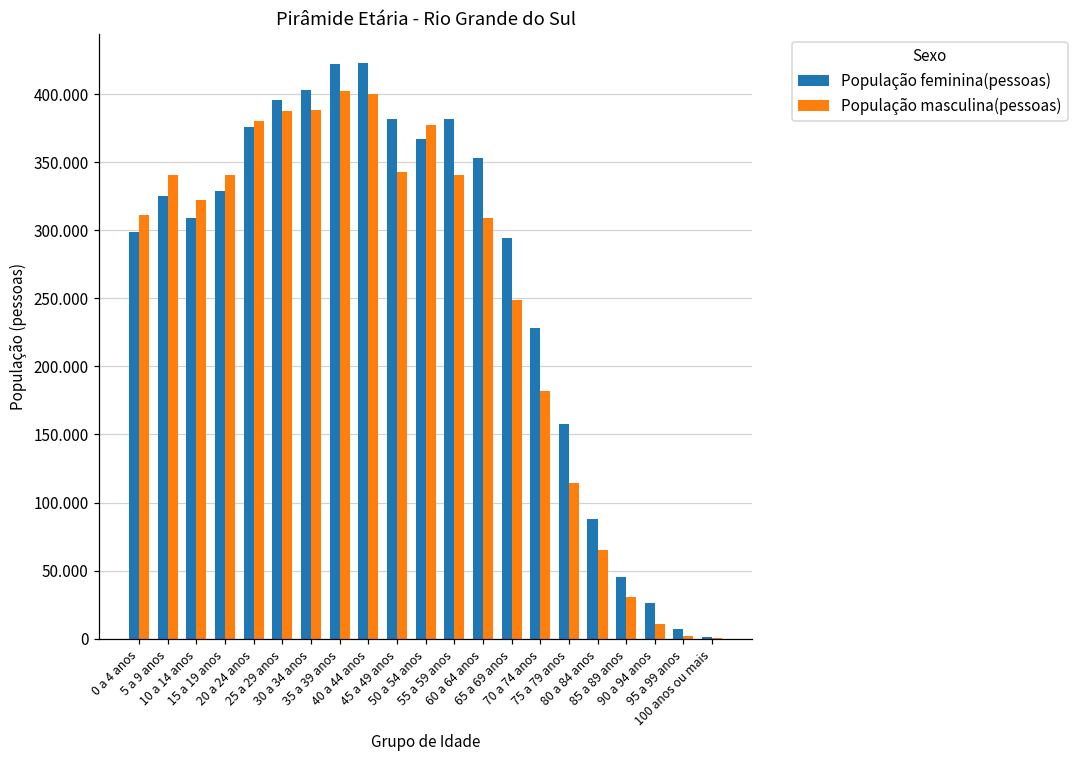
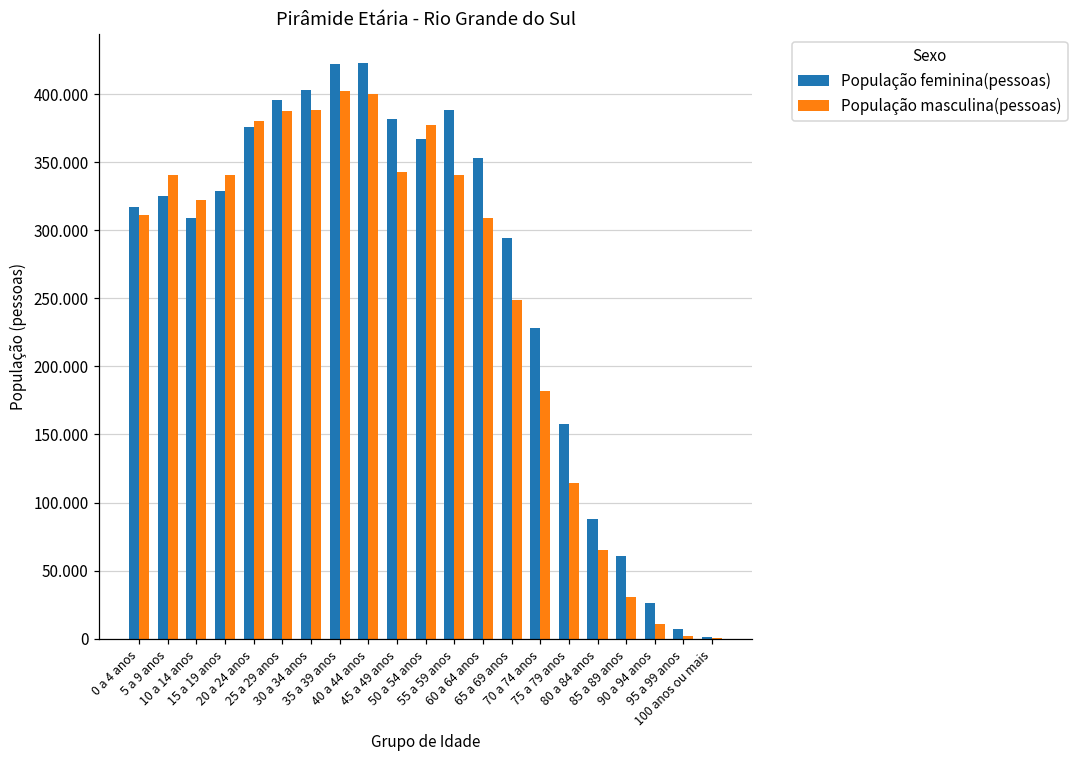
População feminina(pessoas), 0 a 4 anos: 299 -> 317
População feminina(pessoas), 55 a 59 anos: 382 -> 389
População feminina(pessoas), 85 a 89 anos: 45 -> 60
